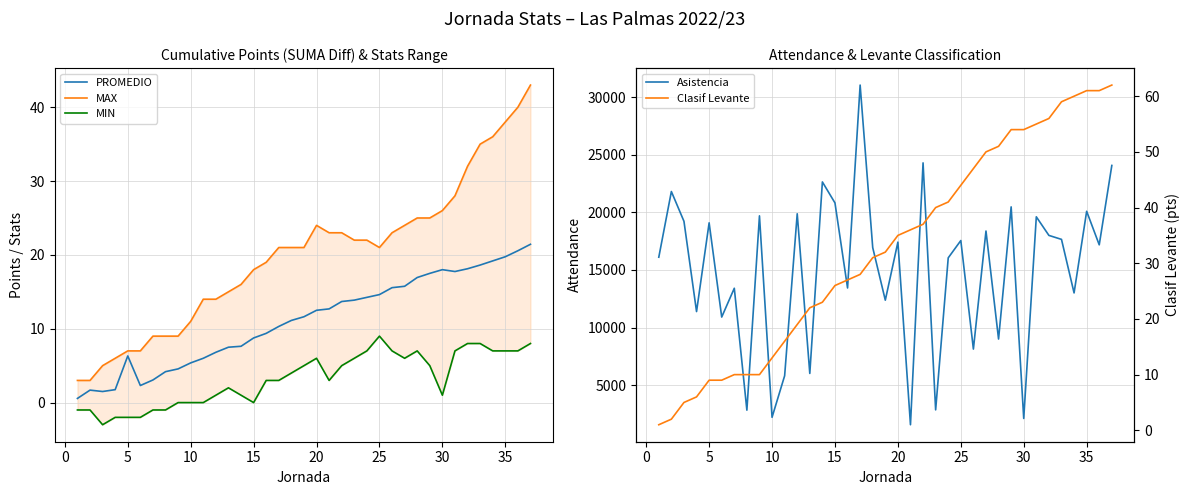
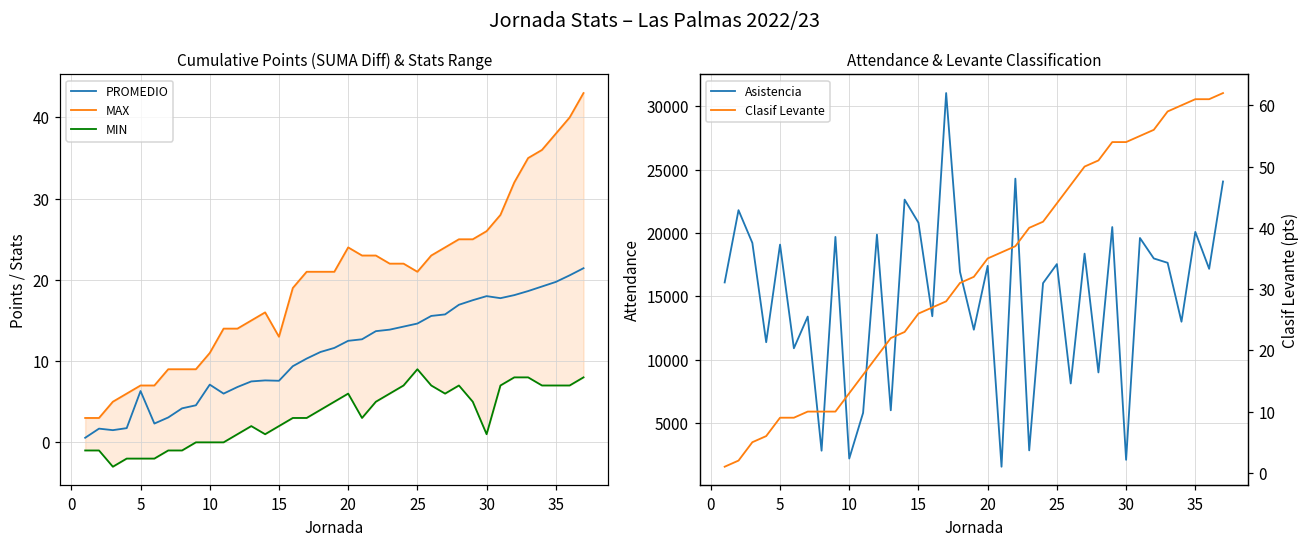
Cumulative Points (SUMA Diff) & Stats Range, PROMEDIO, 10: 5 -> 7
Cumulative Points (SUMA Diff) & Stats Range, PROMEDIO, 15: 9 -> 8
Cumulative Points (SUMA Diff) & Stats Range, MAX, 15: 18 -> 13
Cumulative Points (SUMA Diff) & Stats Range, MIN, 15: 0 -> 2
